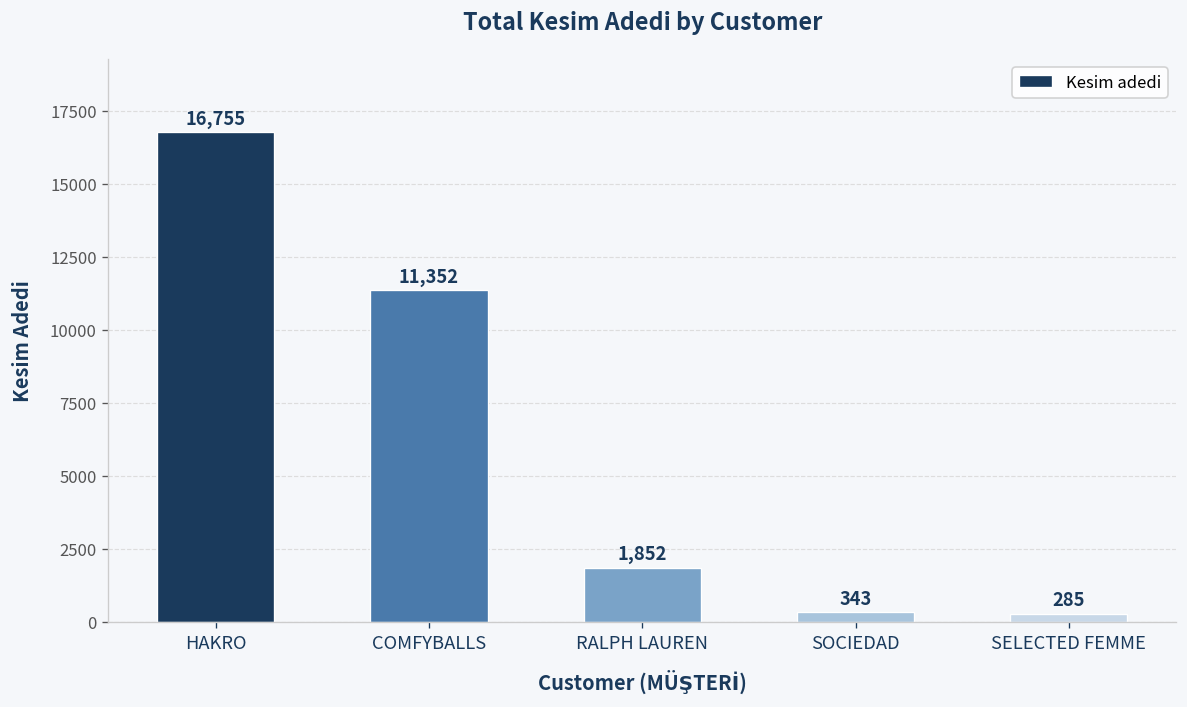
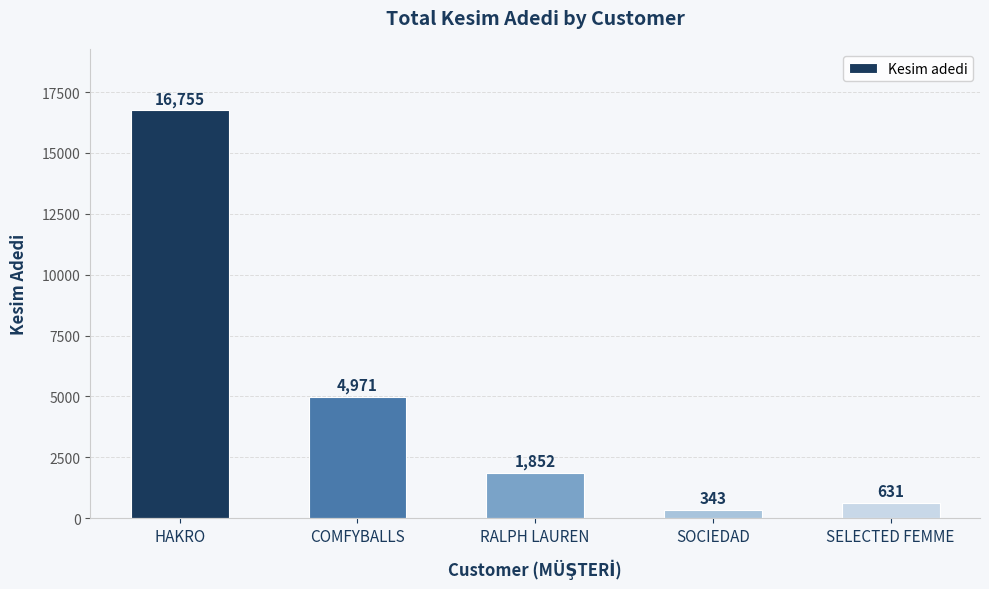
COMFYBALLS: 11,352 -> 4,971
SELECTED FEMME: 285 -> 631
